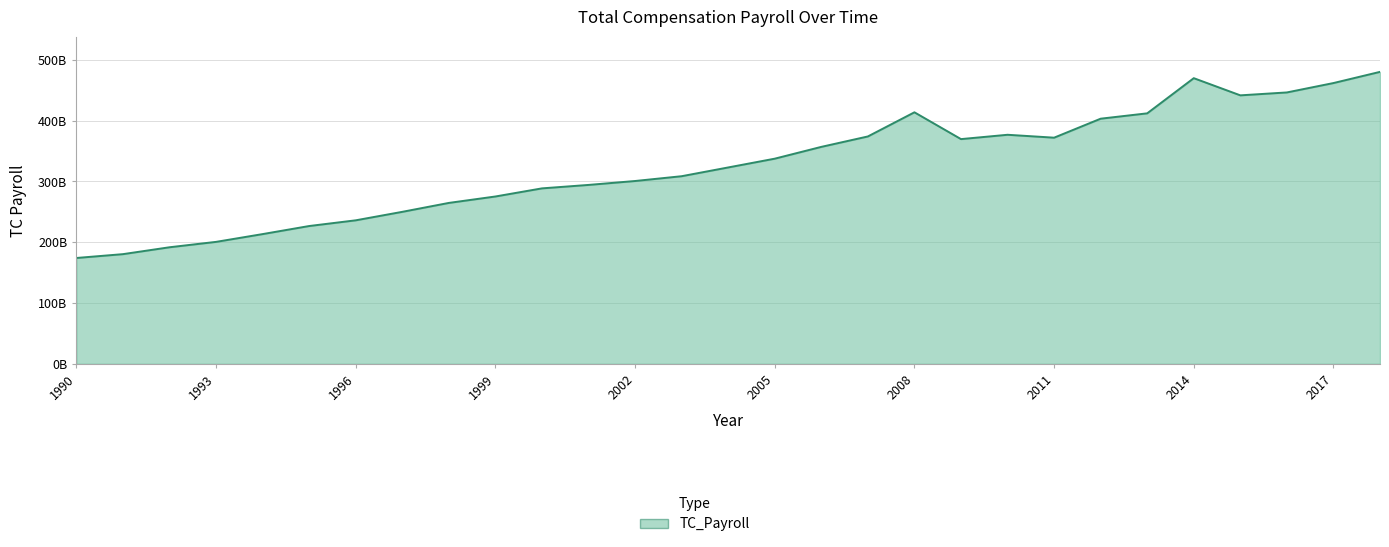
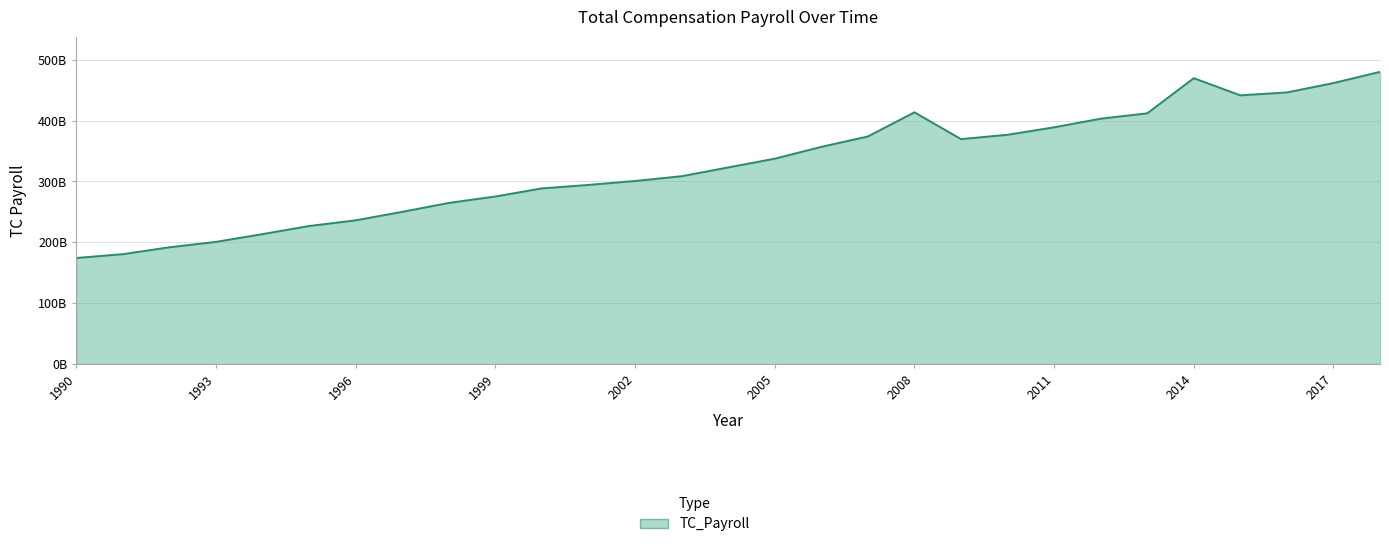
2011: 370000000000 -> 390000000000
